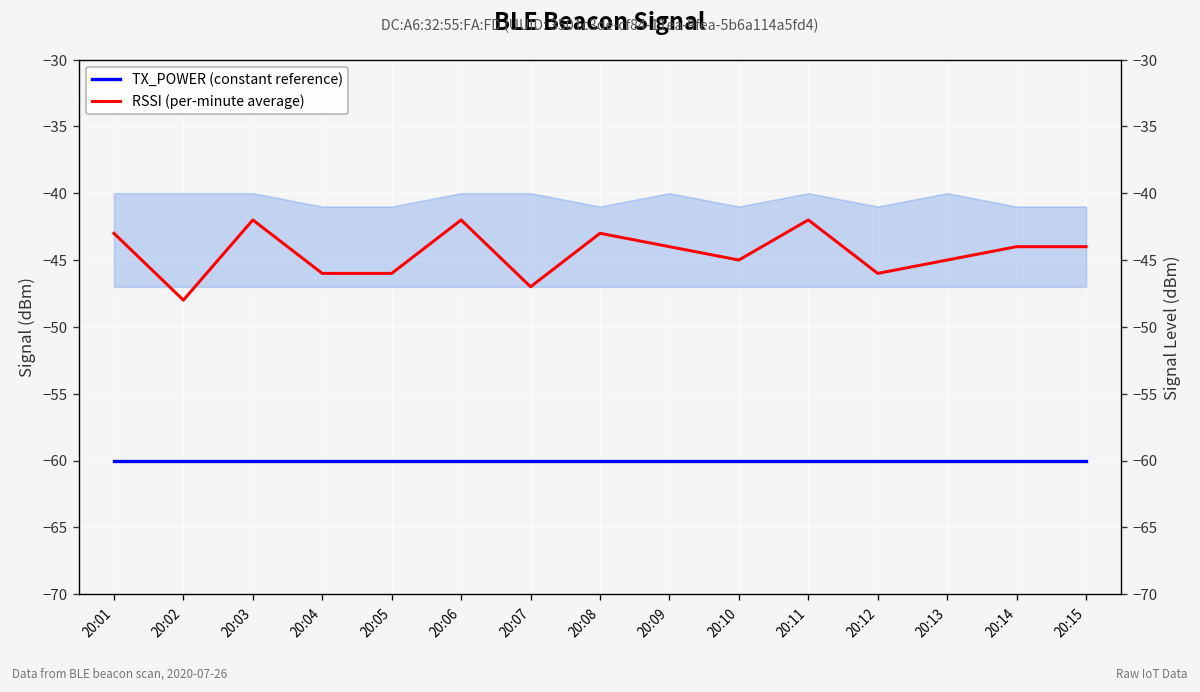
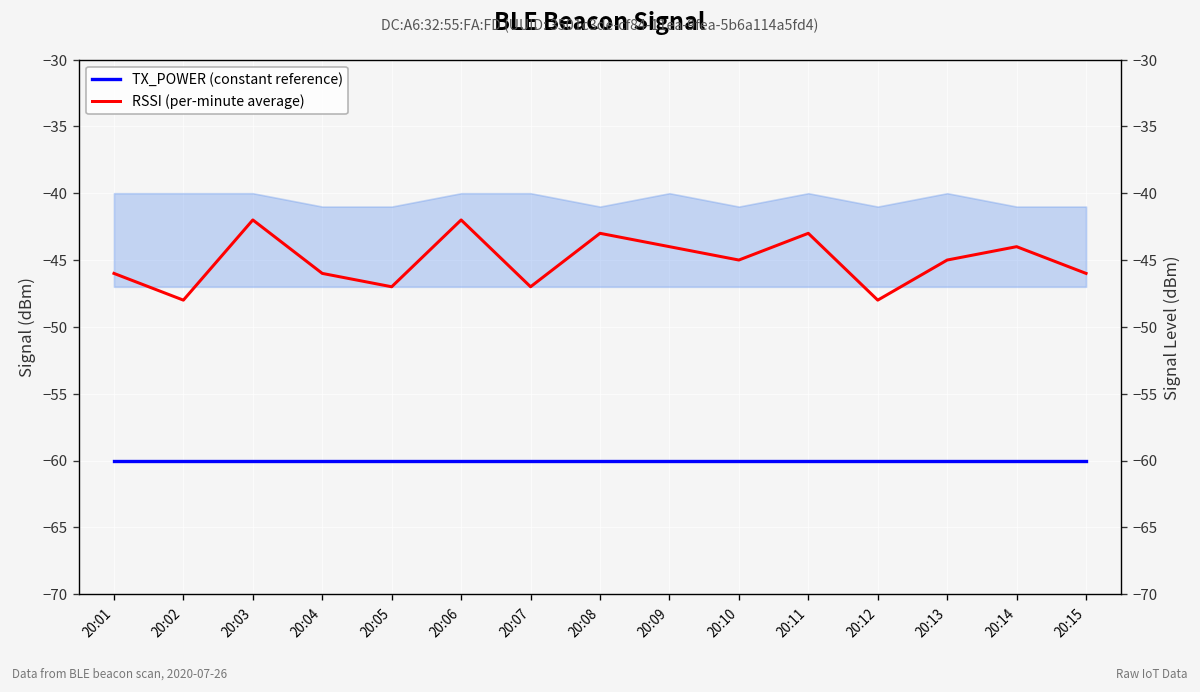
RSSI (per-minute average), 20:01: -43 -> -46
RSSI (per-minute average), 20:05: -46 -> -47
RSSI (per-minute average), 20:11: -42 -> -43
RSSI (per-minute average), 20:12: -46 -> -48
RSSI (per-minute average), 20:15: -44 -> -46
